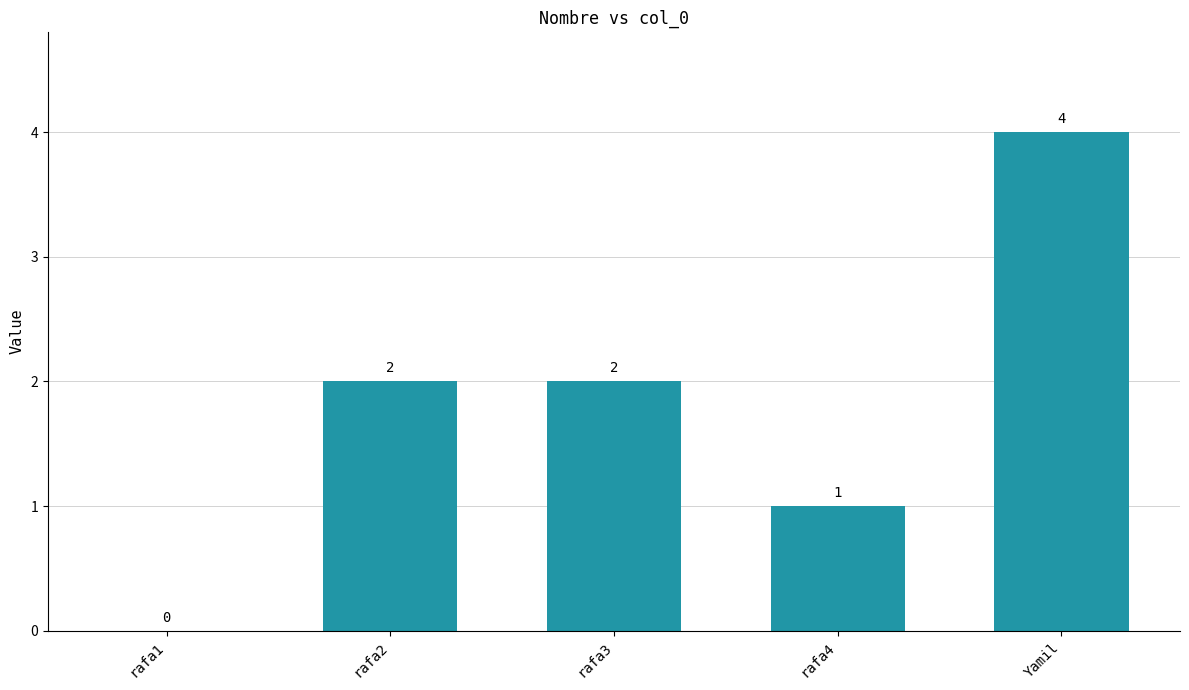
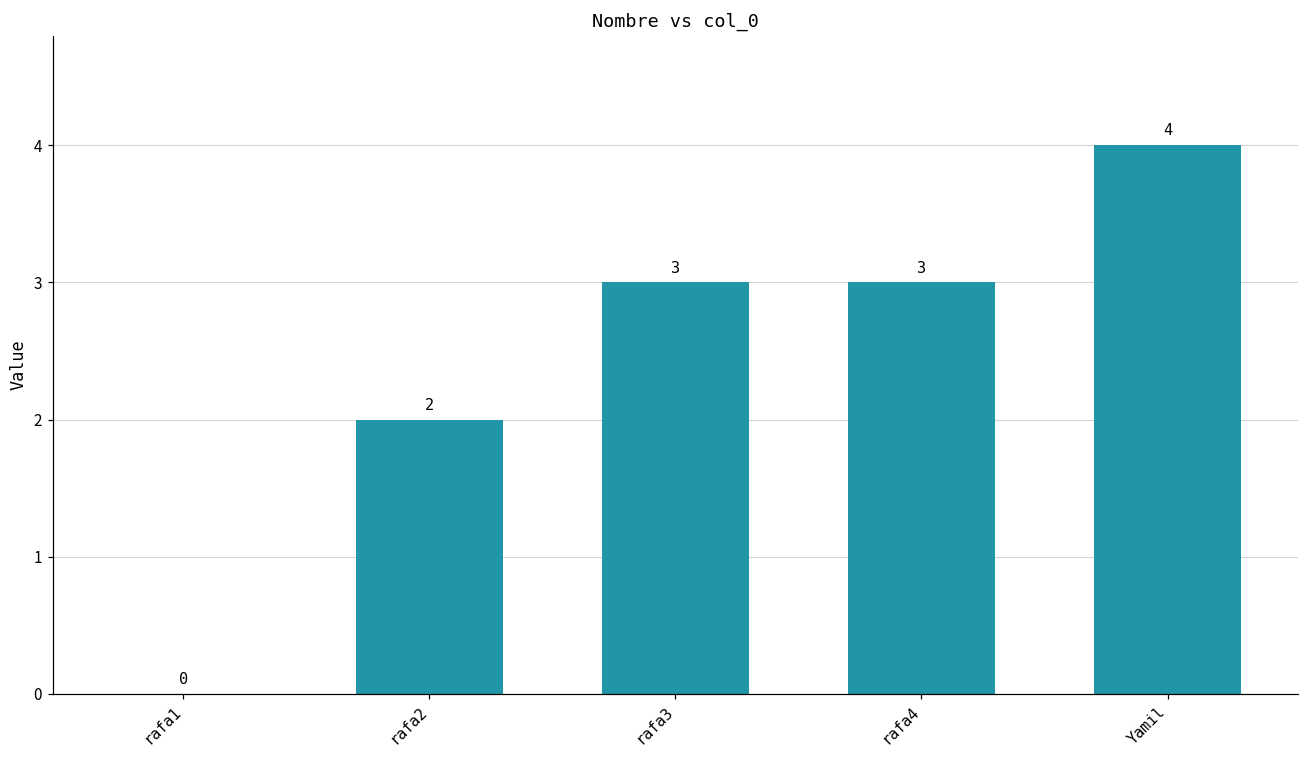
rafa3: 2 -> 3
rafa4: 1 -> 3
